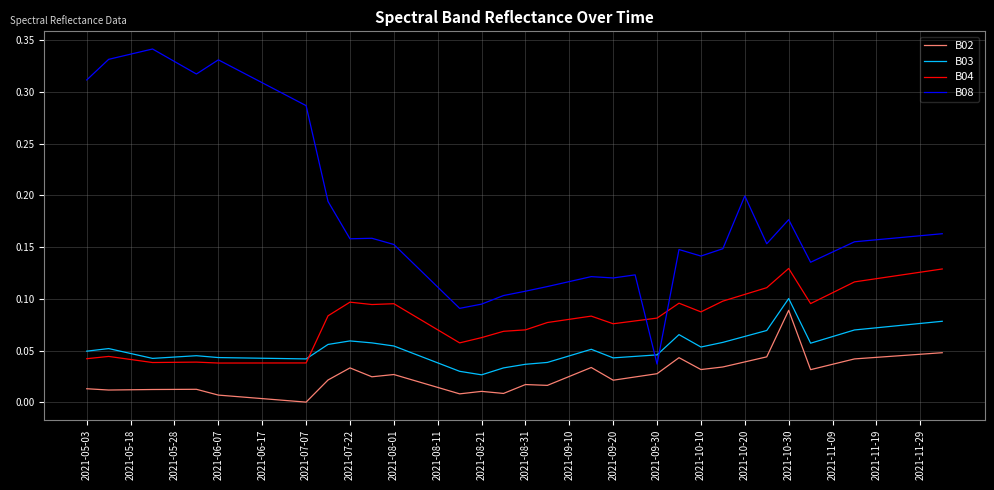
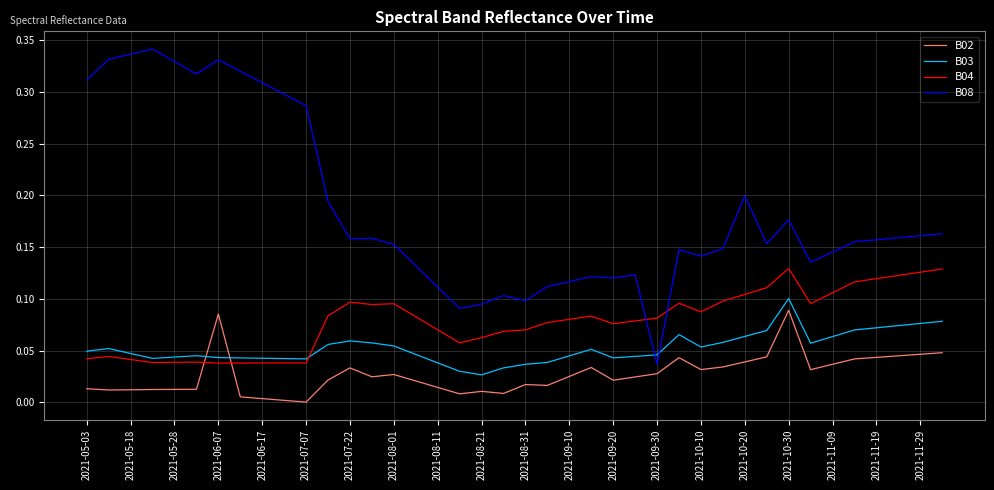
B02, 2021-06-07: 0.007 -> 0.085
B08, 2021-08-31: 0.107 -> 0.098
